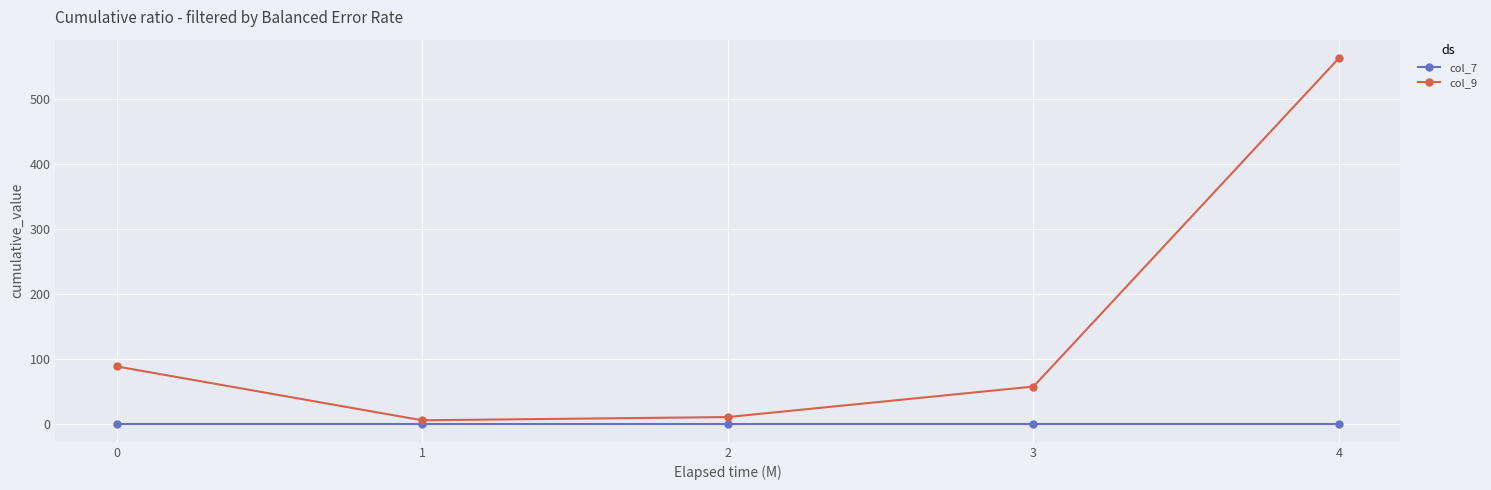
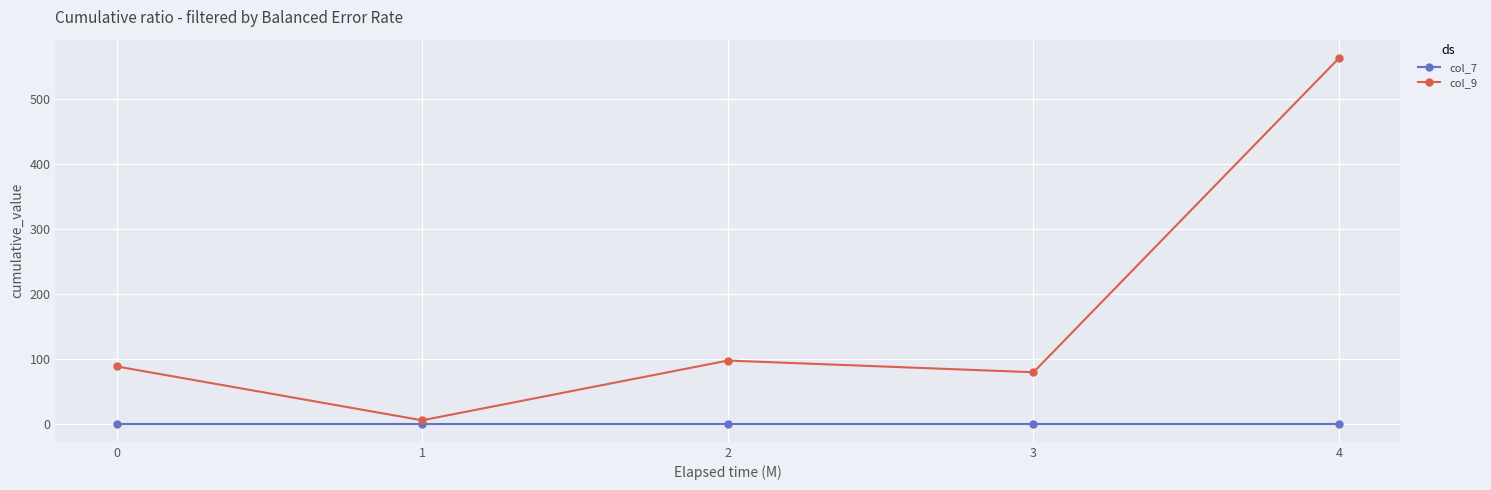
col_9, 2: 10 -> 100
col_9, 3: 60 -> 80
